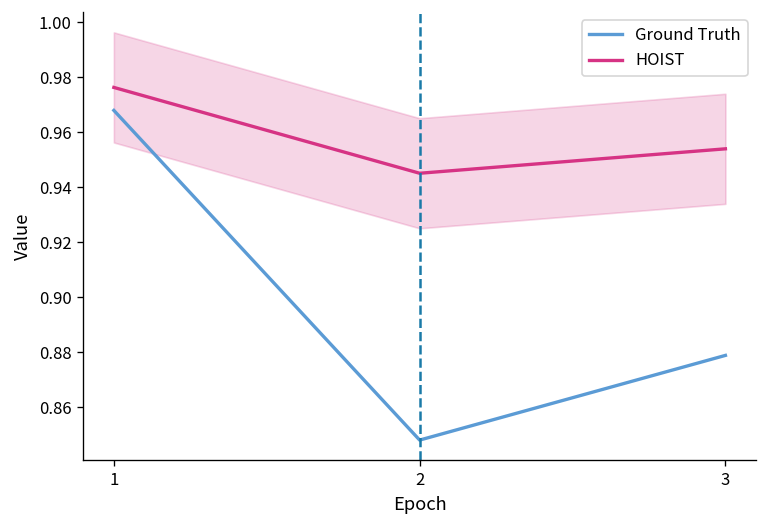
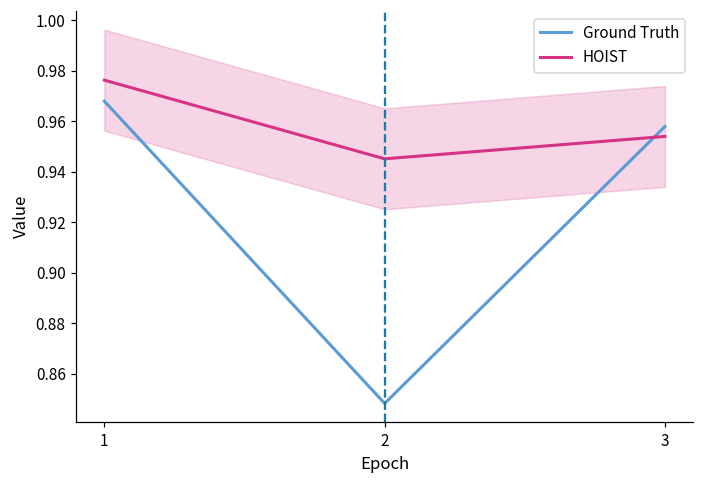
Ground Truth, 3: 0.879 -> 0.958
